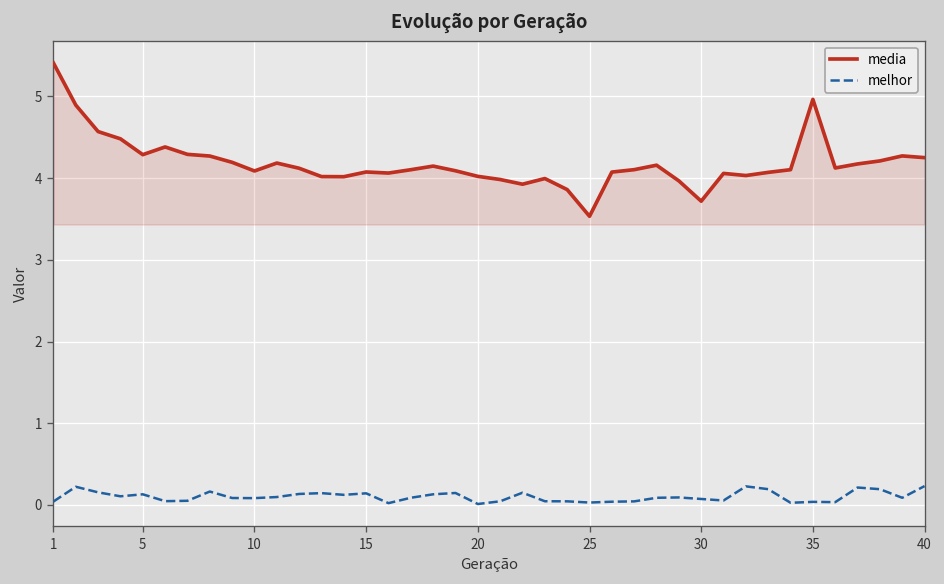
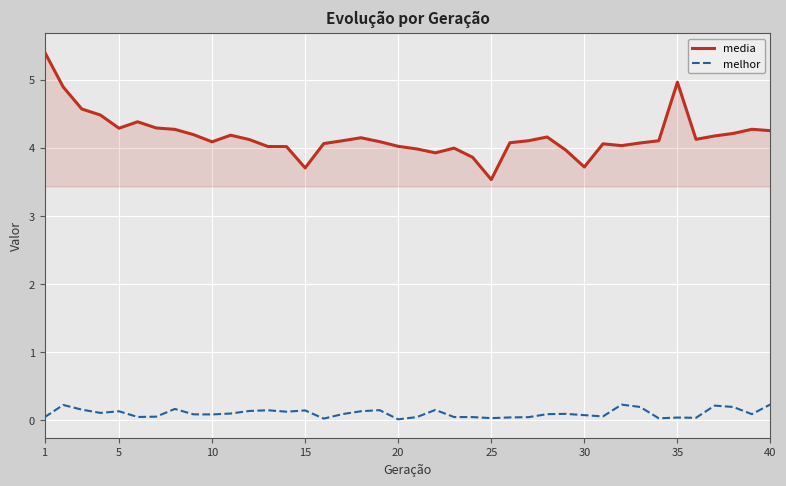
media, 15: 4.1 -> 3.7
